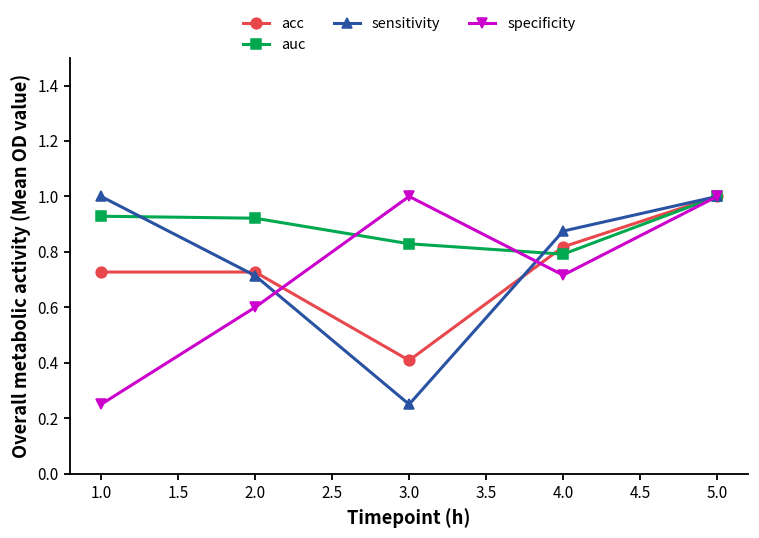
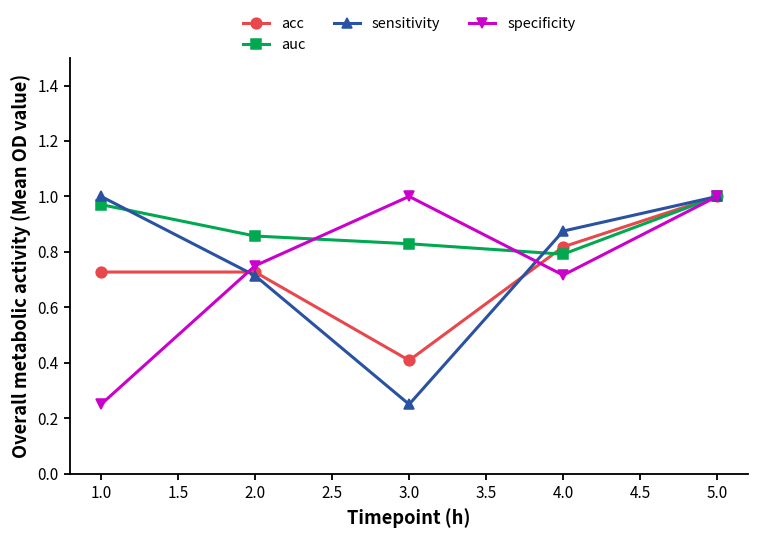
auc, 1.0: 0.93 -> 0.97
auc, 2.0: 0.92 -> 0.86
specificity, 2.0: 0.60 -> 0.75
